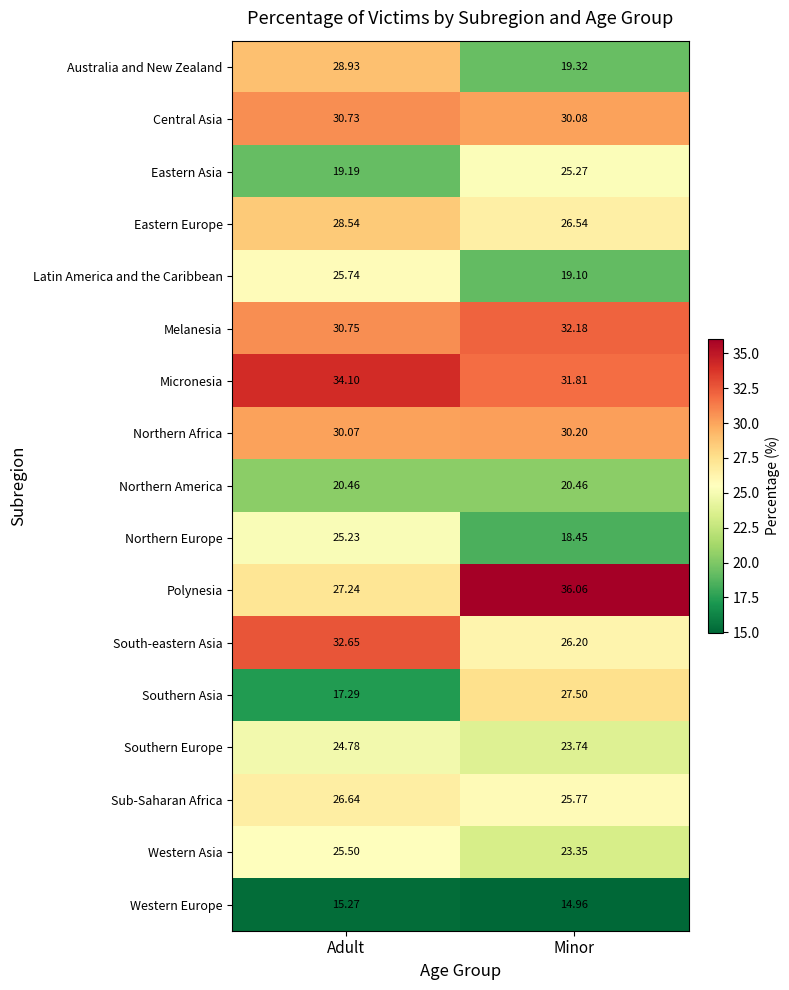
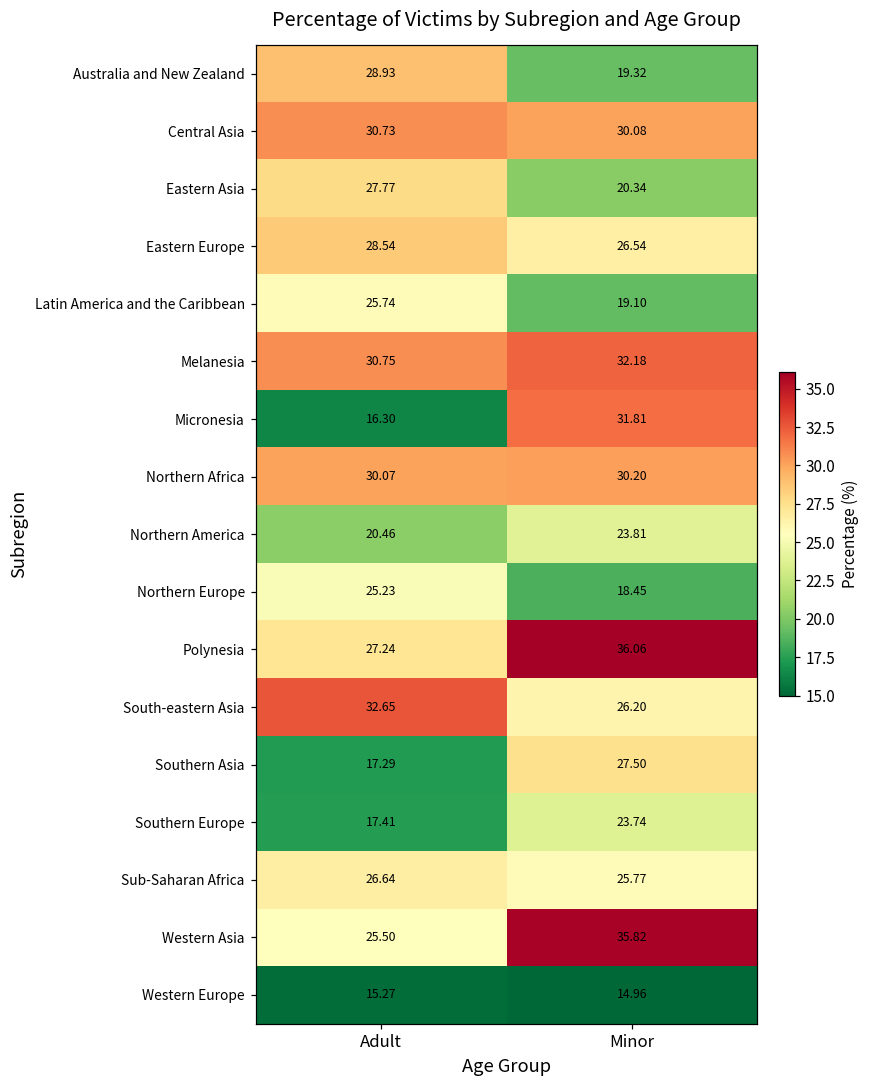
Eastern Asia, Adult: 19.19 -> 27.77
Eastern Asia, Minor: 25.27 -> 20.34
Micronesia, Adult: 34.10 -> 16.30
Northern America, Minor: 20.46 -> 23.81
Southern Europe, Adult: 24.78 -> 17.41
Western Asia, Minor: 23.35 -> 35.82
